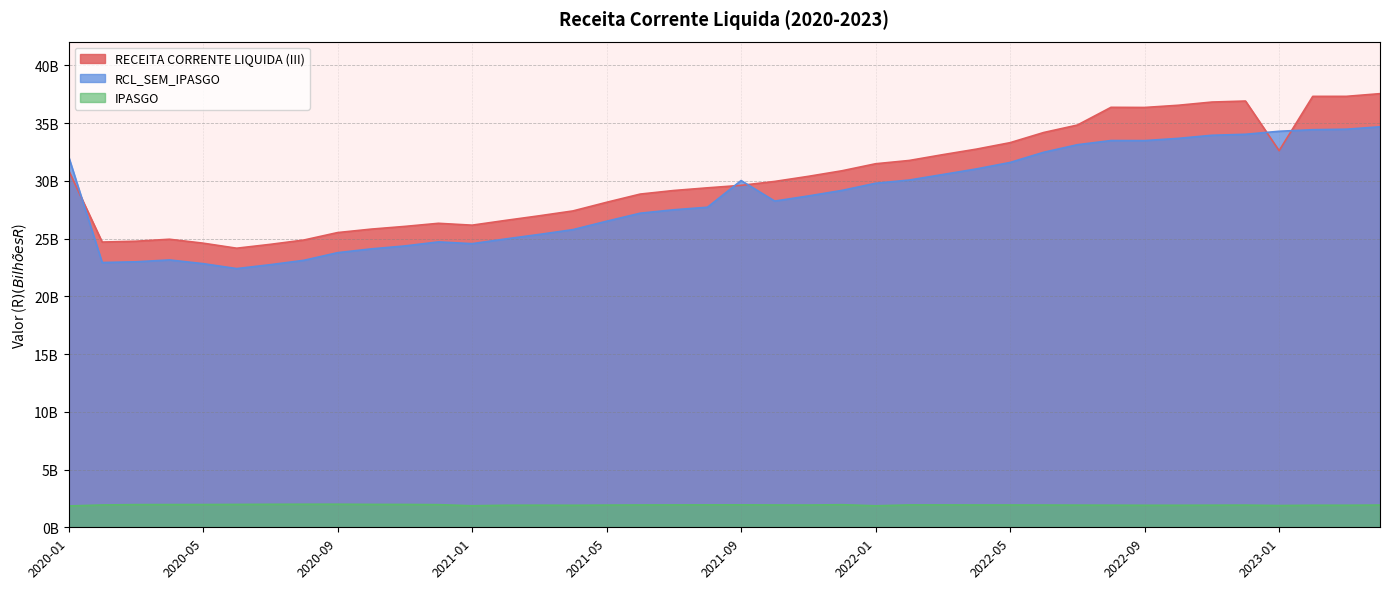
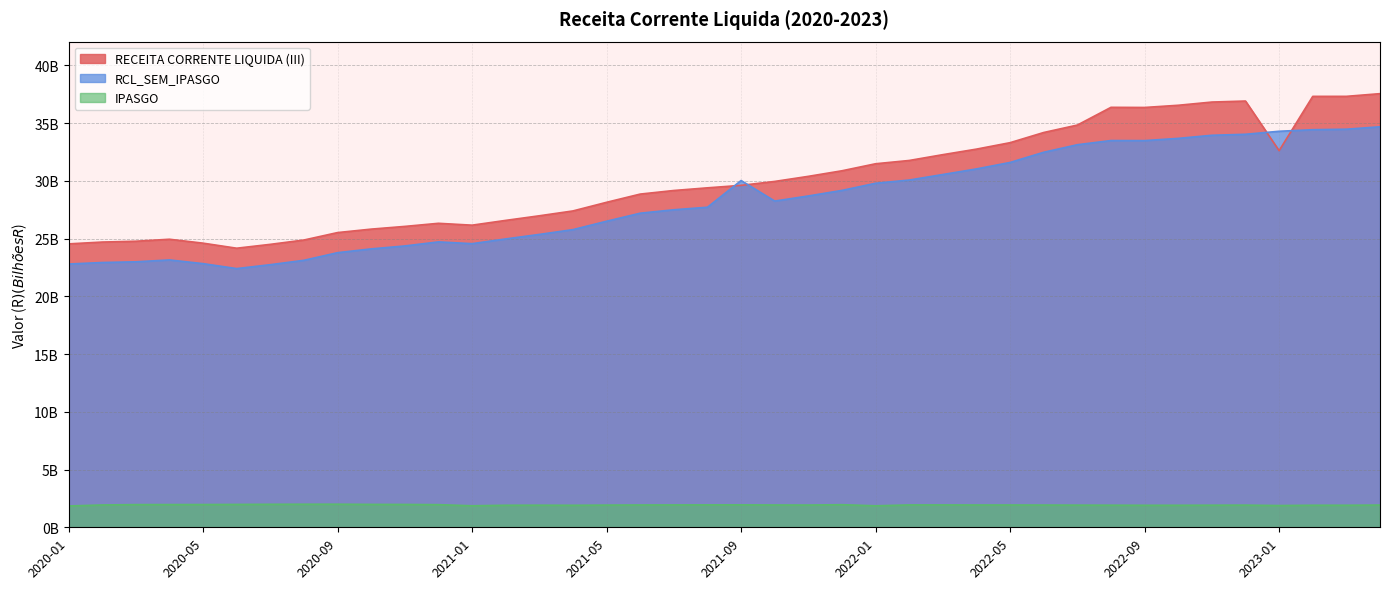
RECEITA CORRENTE LIQUIDA (III), 2020-01: 30900000000 -> 24500000000
RCL_SEM_IPASGO, 2020-01: 32100000000 -> 22800000000
